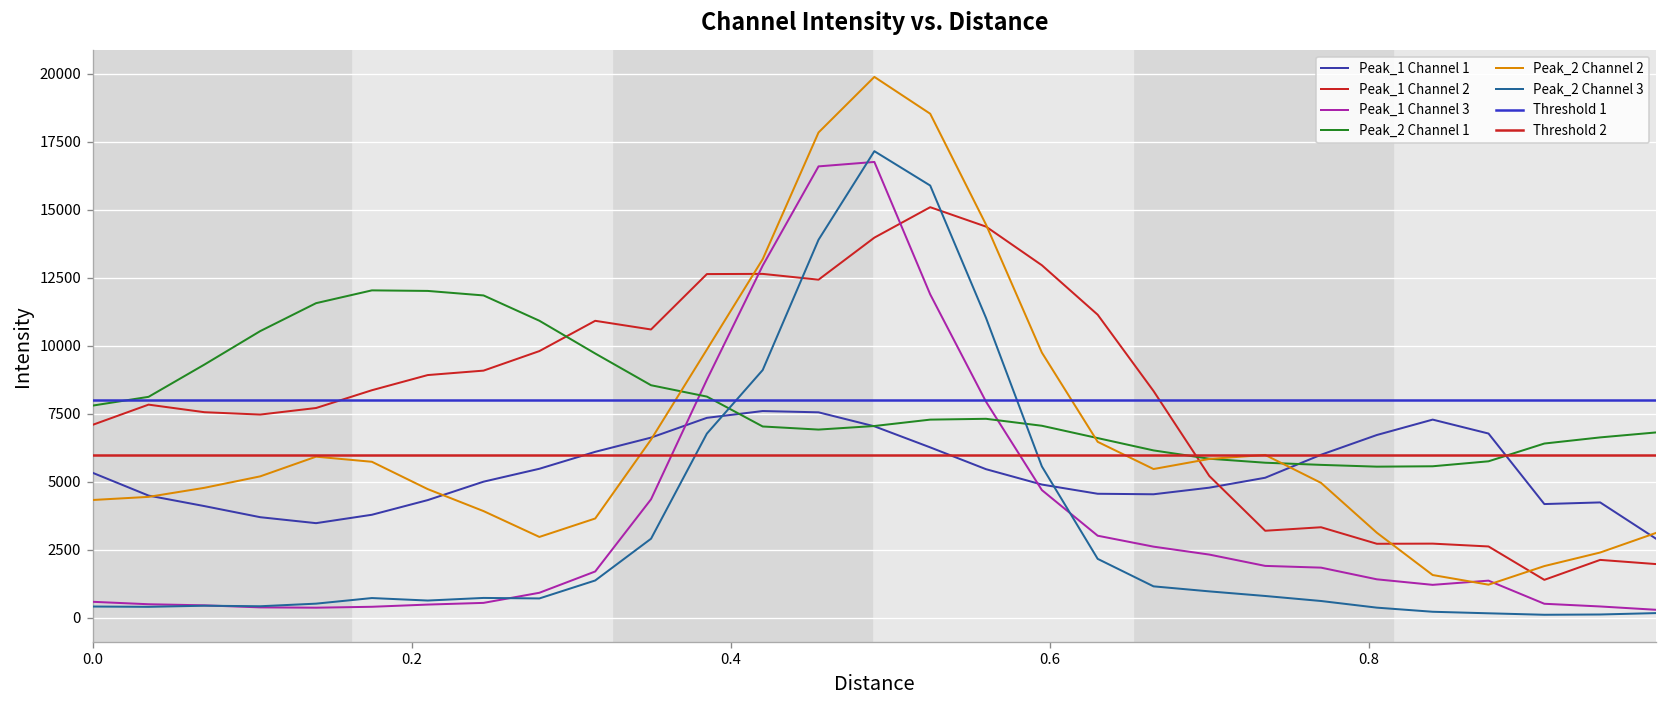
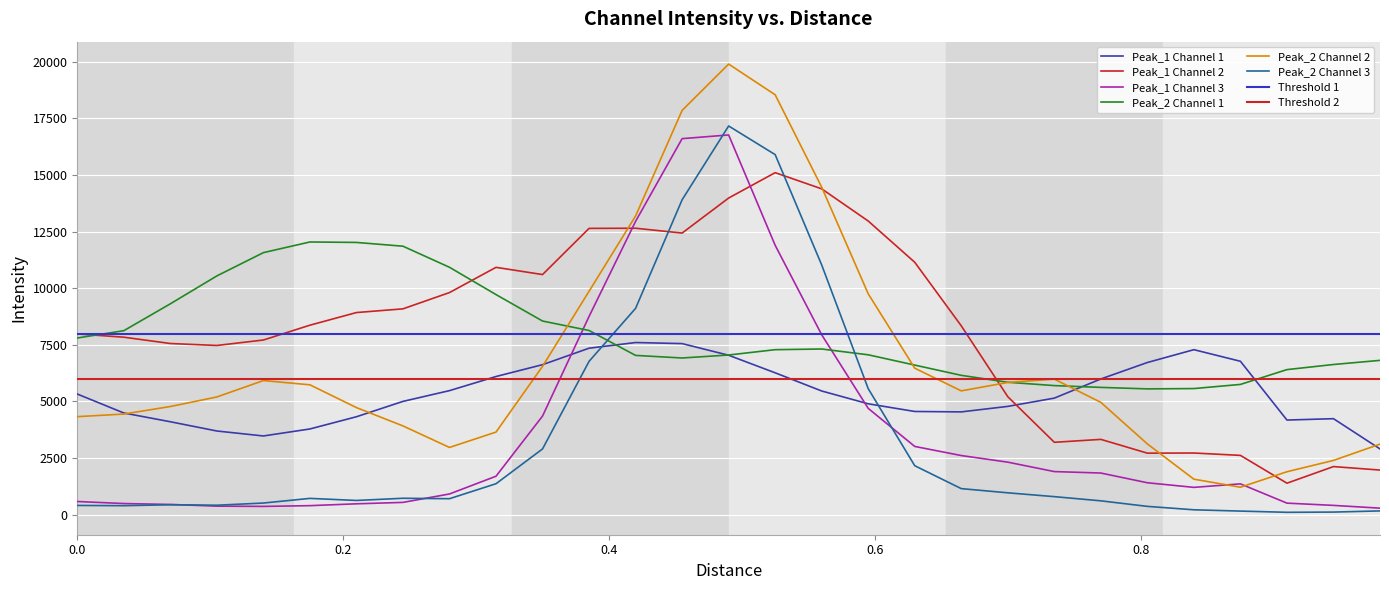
Peak_1 Channel 2, 0.0: 7100 -> 8000
